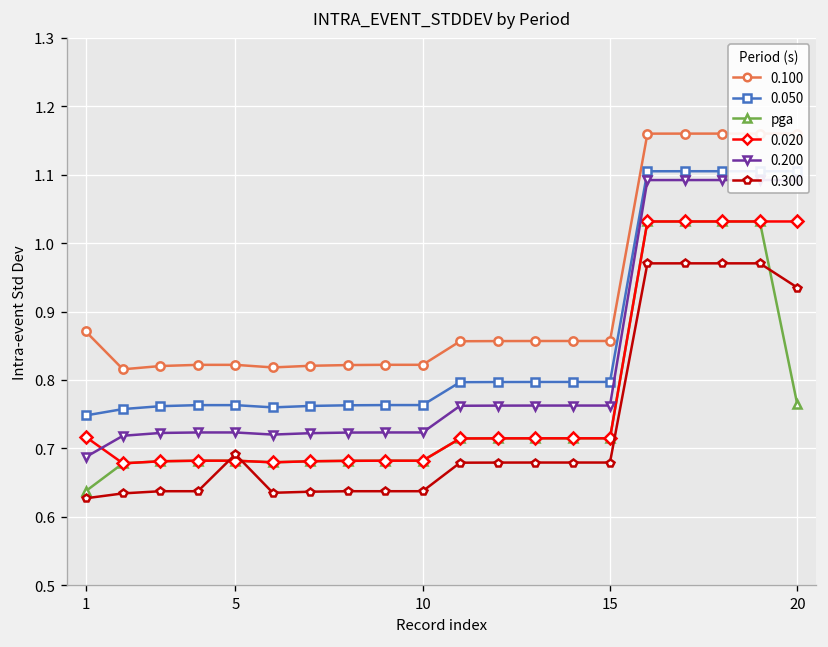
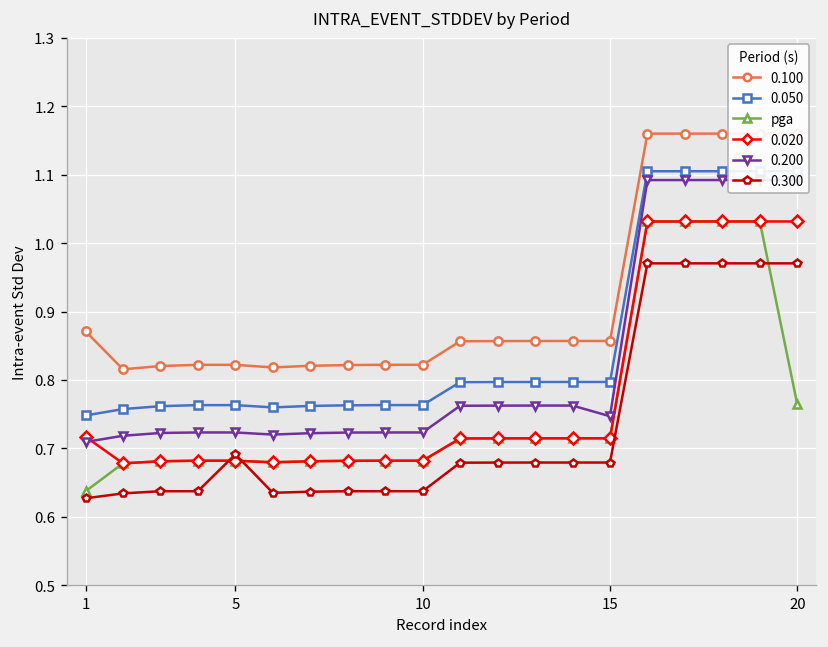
0.200, 1: 0.69 -> 0.71
0.200, 15: 0.76 -> 0.75
0.300, 20: 0.93 -> 0.97
